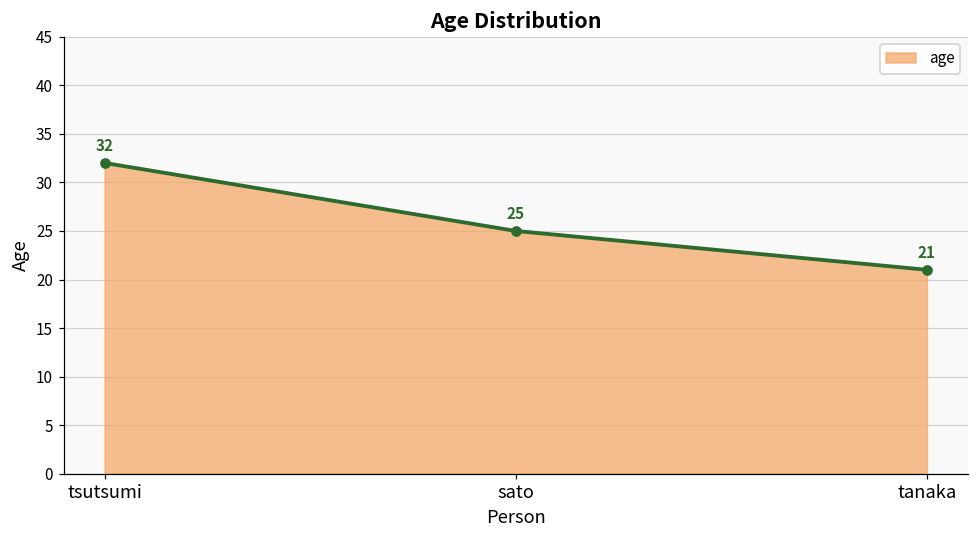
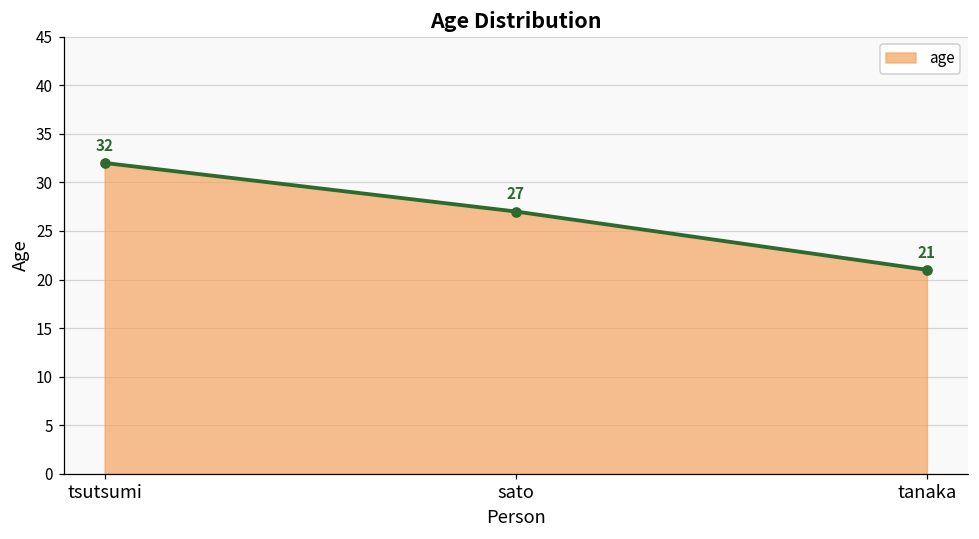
sato: 25 -> 27
